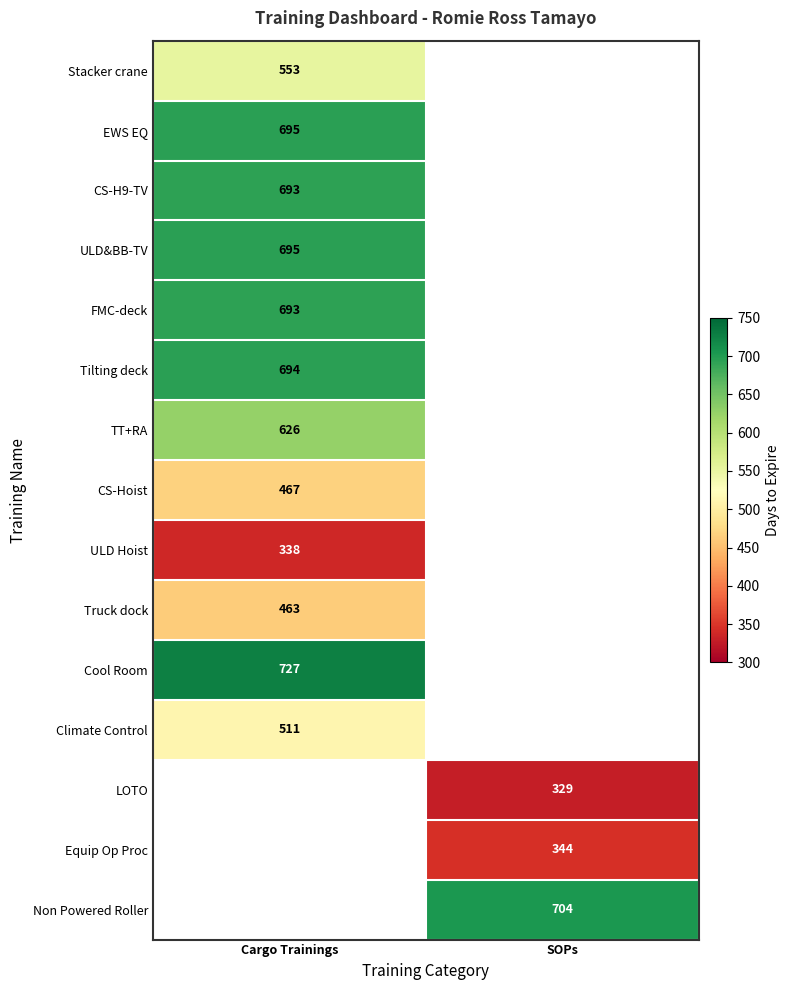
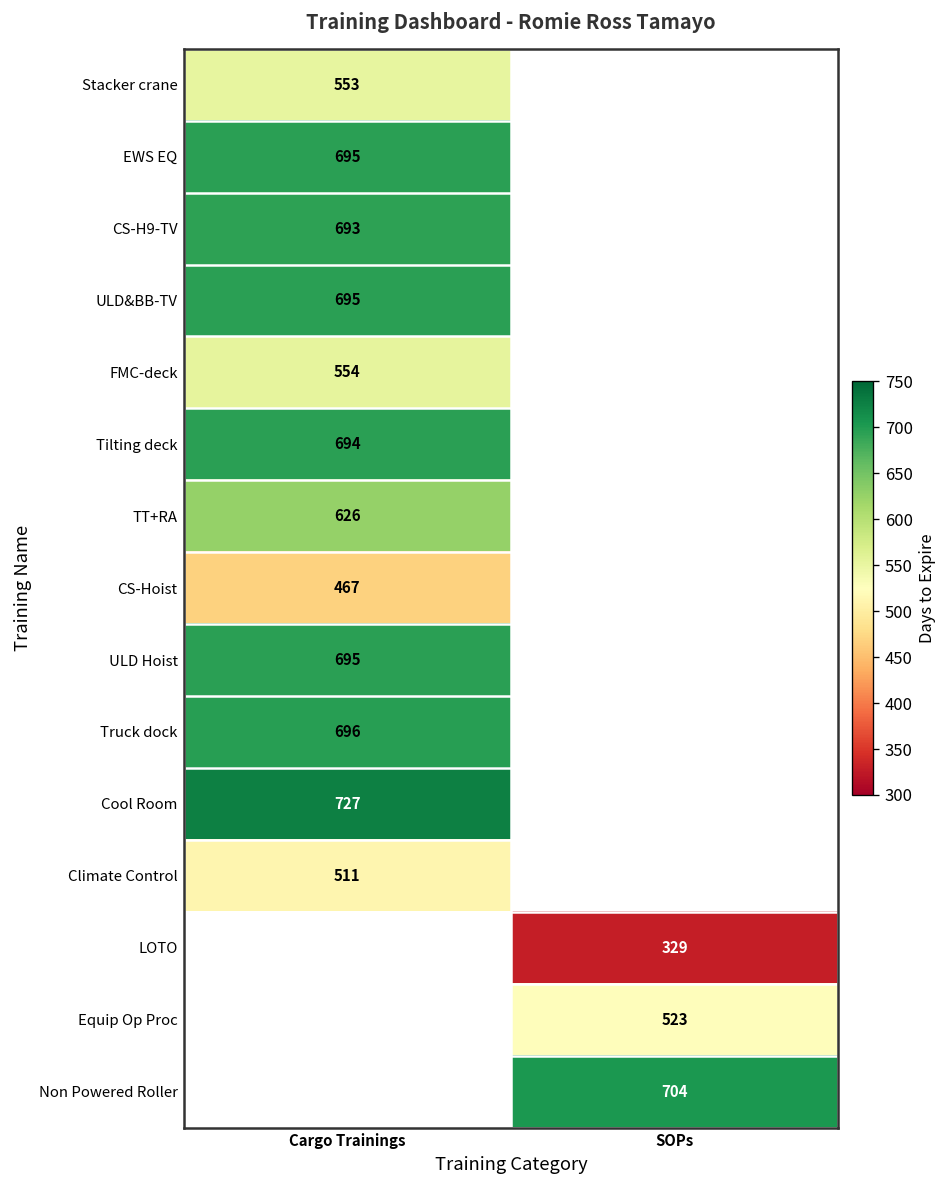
FMC-deck, Cargo Trainings: 693 -> 554
ULD Hoist, Cargo Trainings: 338 -> 695
Truck dock, Cargo Trainings: 463 -> 696
Equip Op Proc, SOPs: 344 -> 523
